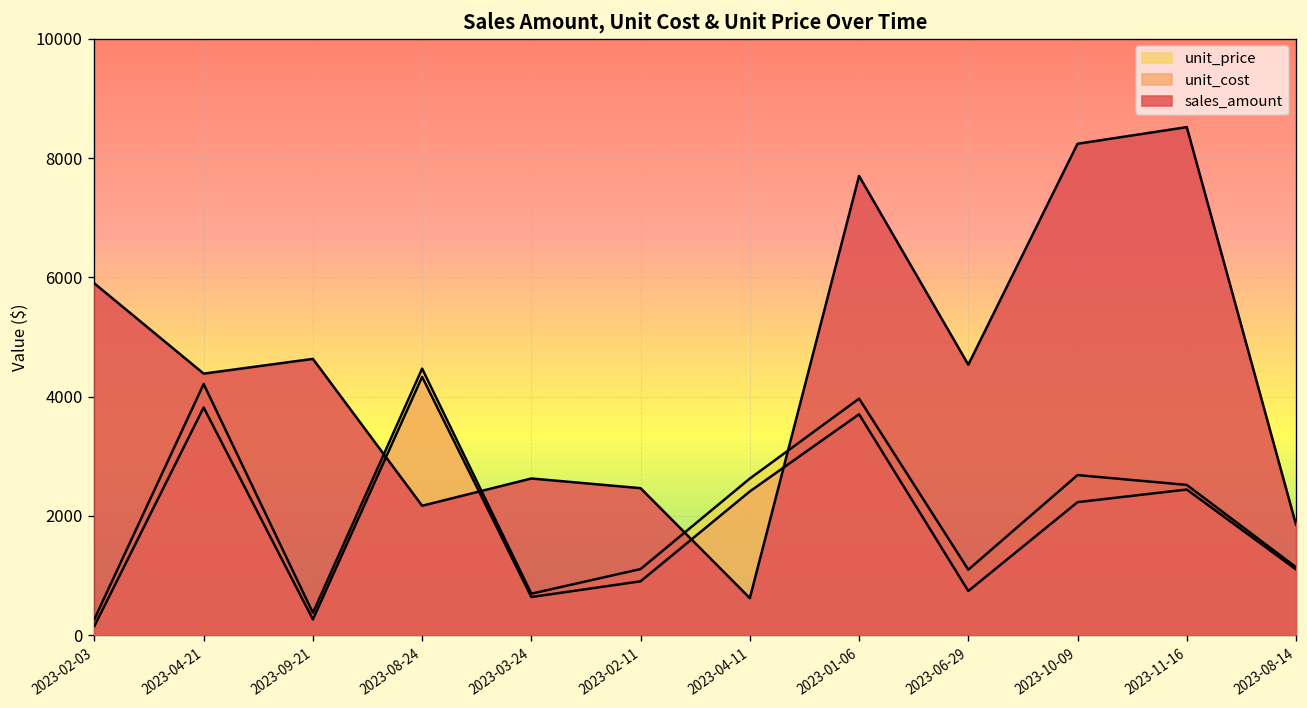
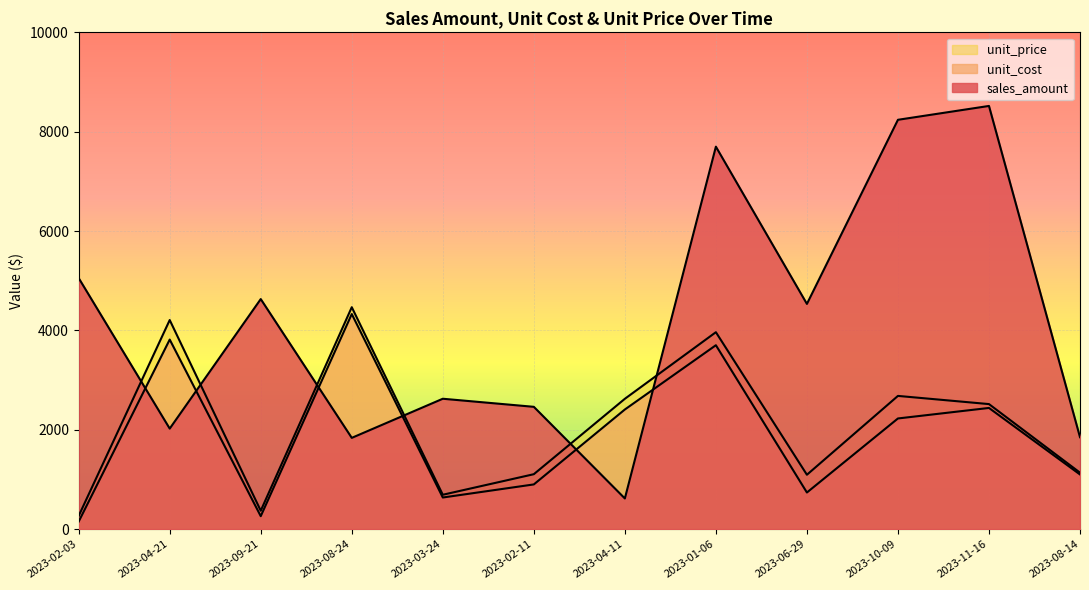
sales_amount, 2023-02-03: 5900 -> 5100
sales_amount, 2023-04-21: 4400 -> 2000
sales_amount, 2023-08-24: 2200 -> 1800
